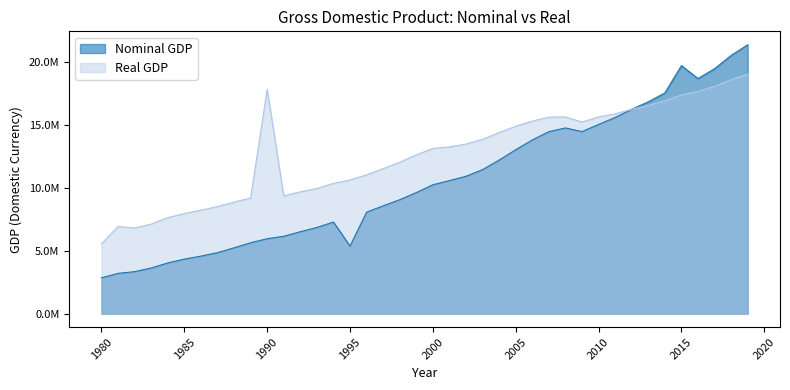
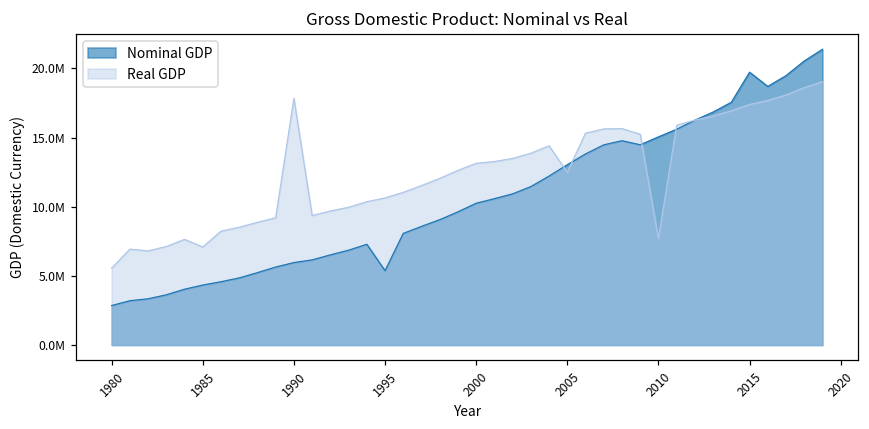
Real GDP, 1985: 8000000 -> 7100000
Real GDP, 2005: 14900000 -> 12500000
Real GDP, 2010: 15600000 -> 7700000
